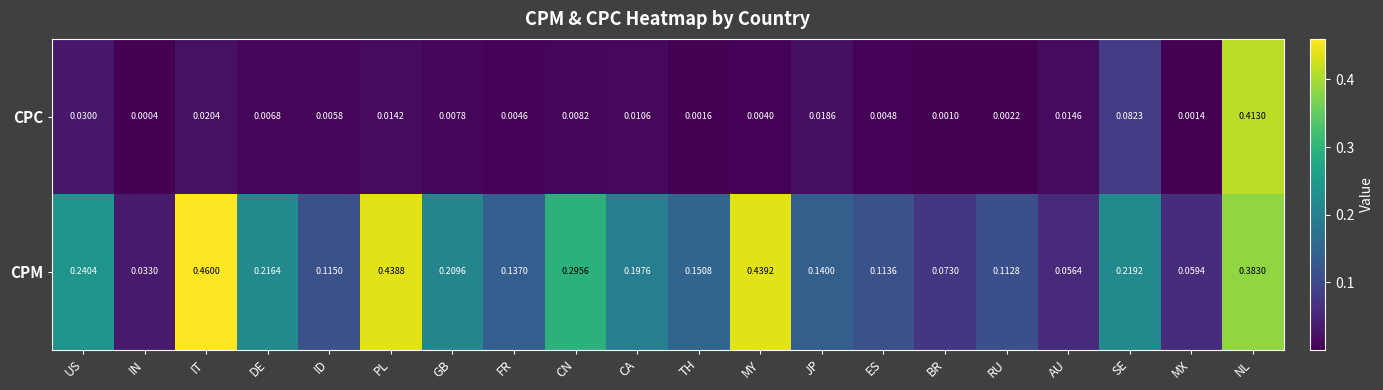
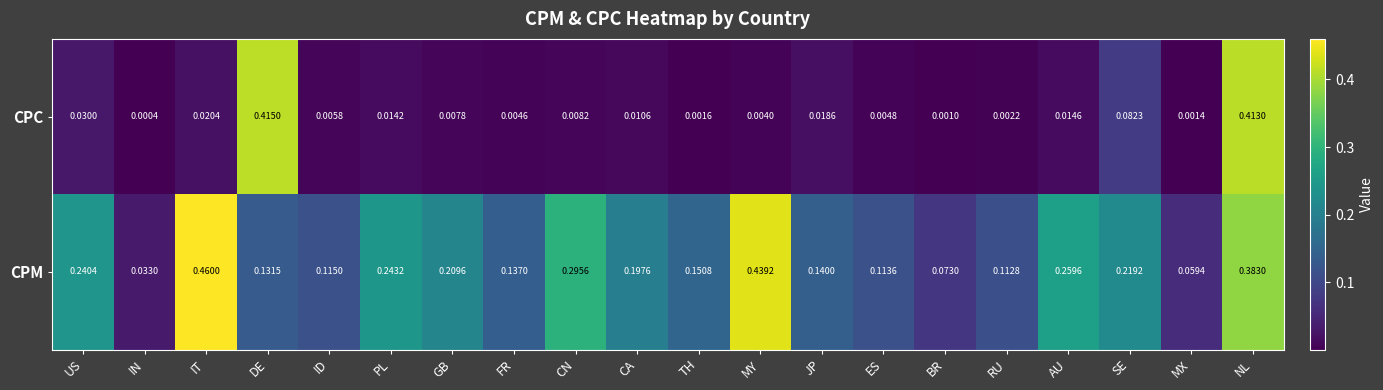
CPC, DE: 0.0068 -> 0.4150
CPM, DE: 0.2164 -> 0.1315
CPM, PL: 0.4388 -> 0.2432
CPM, AU: 0.0564 -> 0.2596
